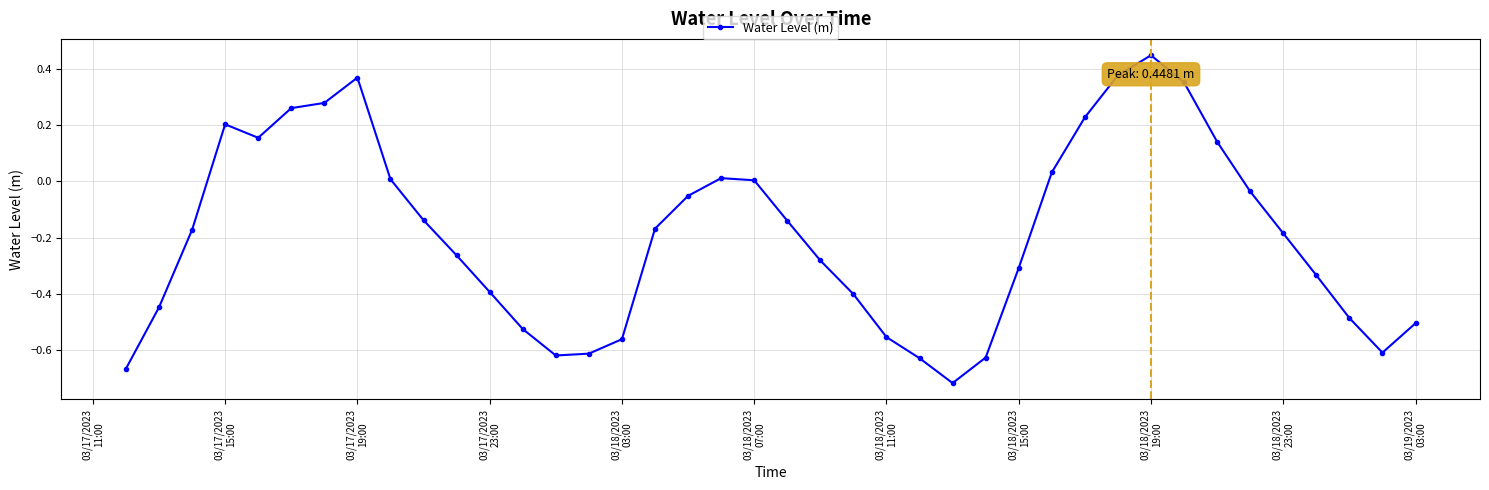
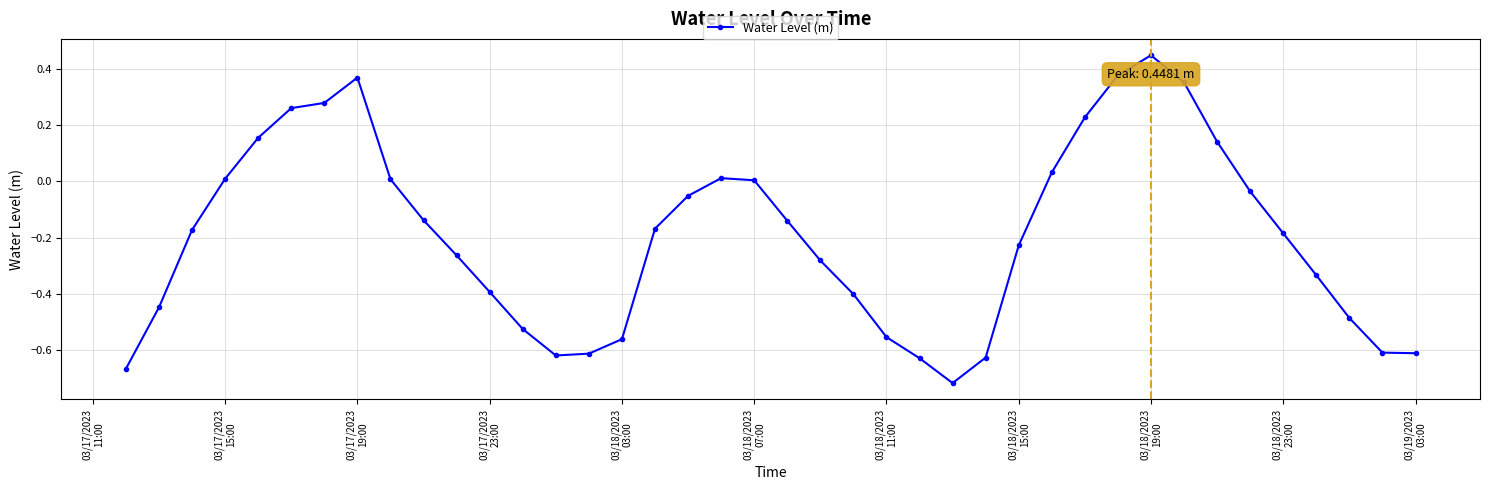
03/17/2023 15:00: 0.20 -> 0.01
03/18/2023 15:00: -0.31 -> -0.23
03/19/2023 03:00: -0.50 -> -0.61
